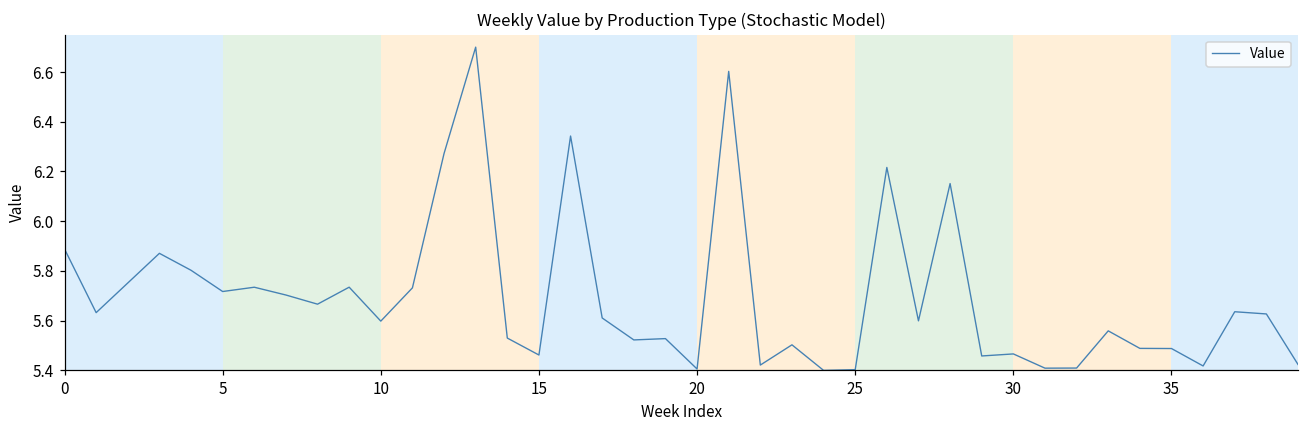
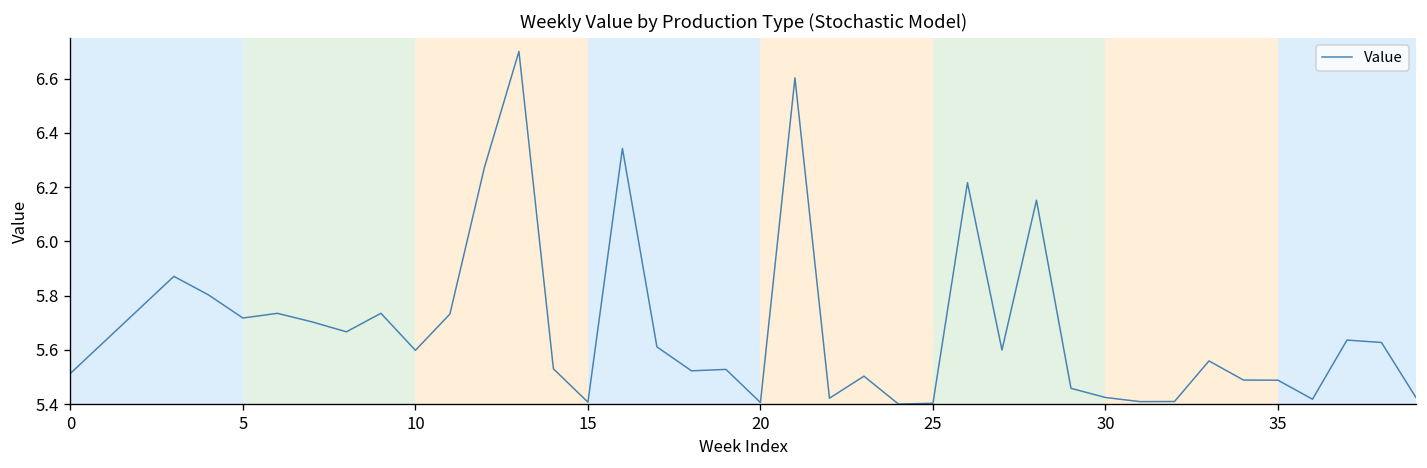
0: 5.89 -> 5.51
15: 5.46 -> 5.41
30: 5.47 -> 5.42
